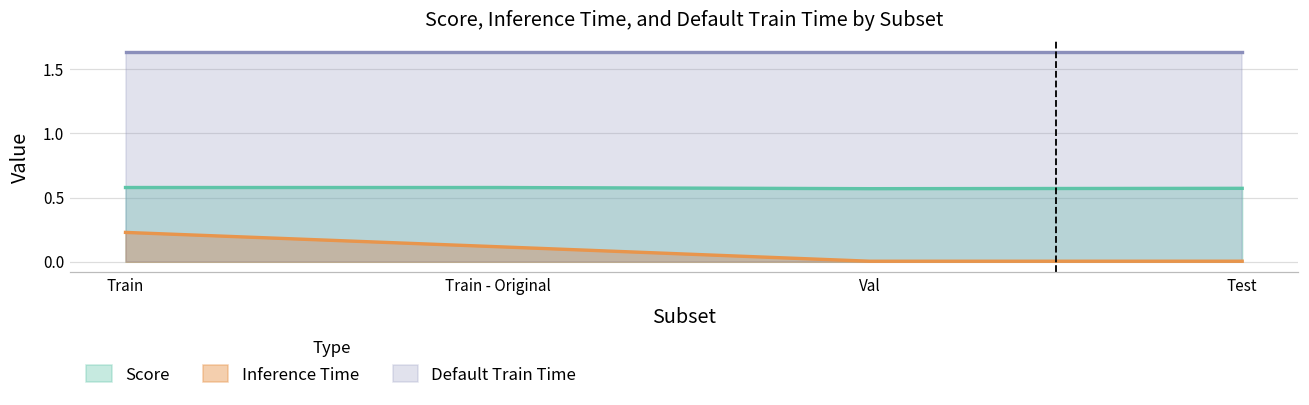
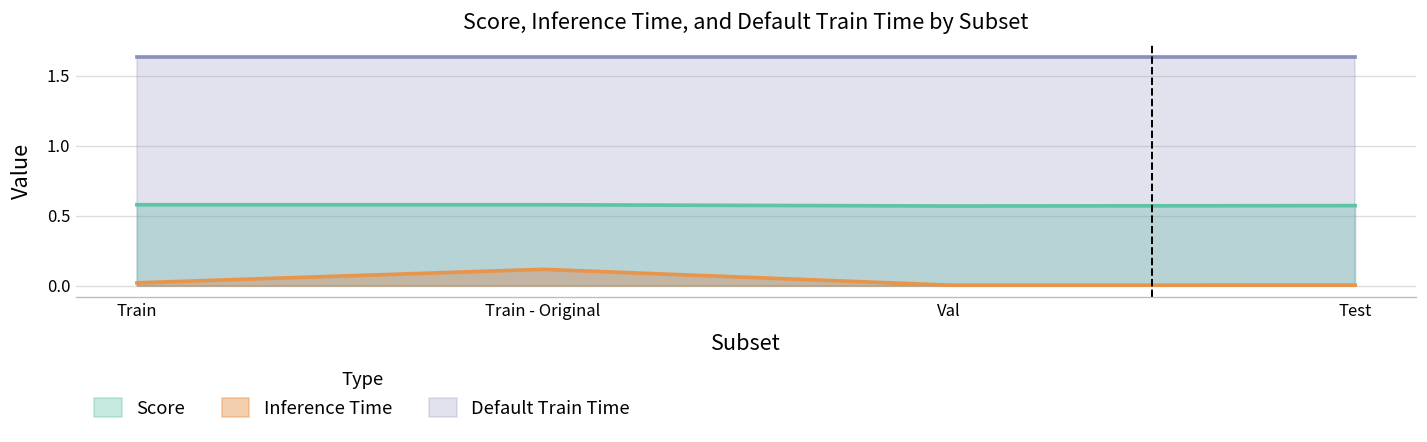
Inference Time, Train: 0.23 -> 0.02
